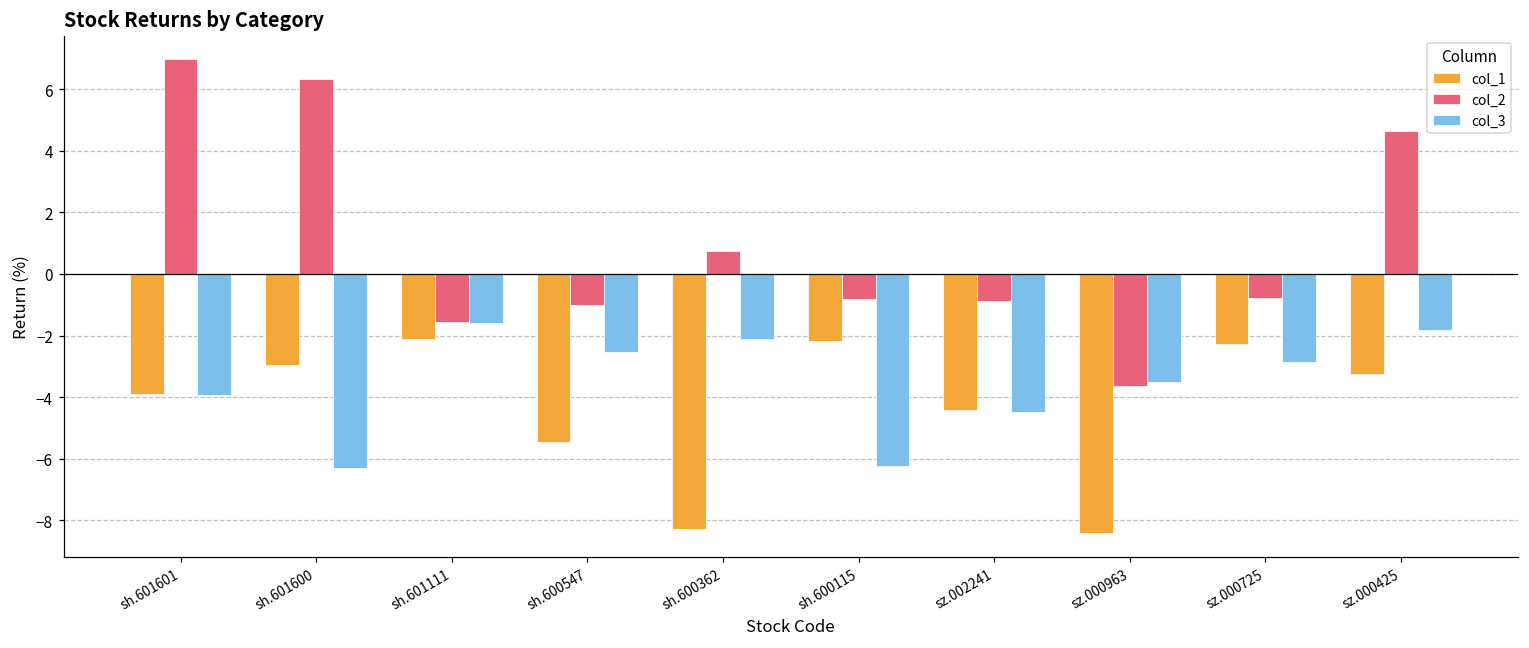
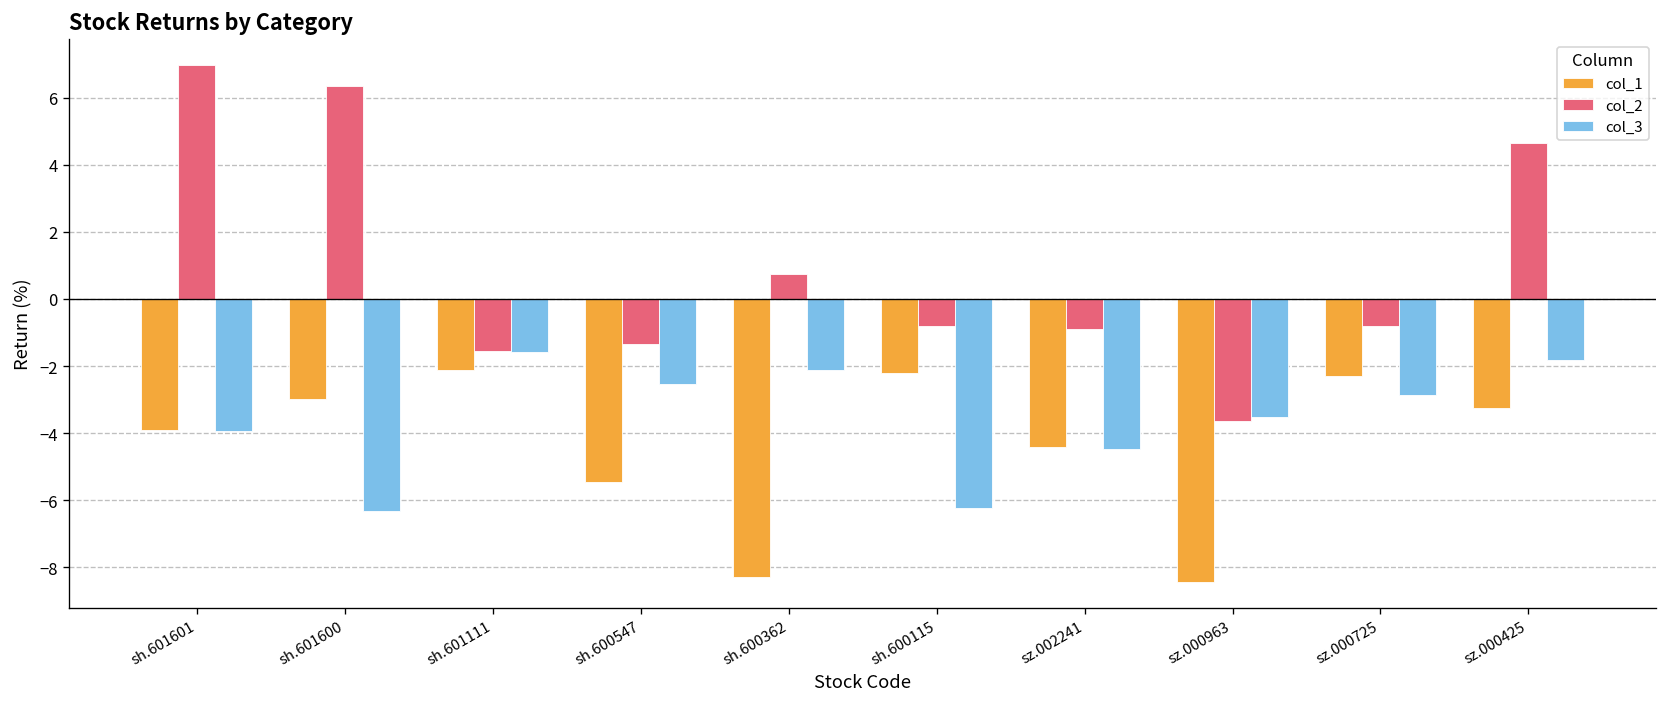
col_2, sh.600547: -1.0 -> -1.3
